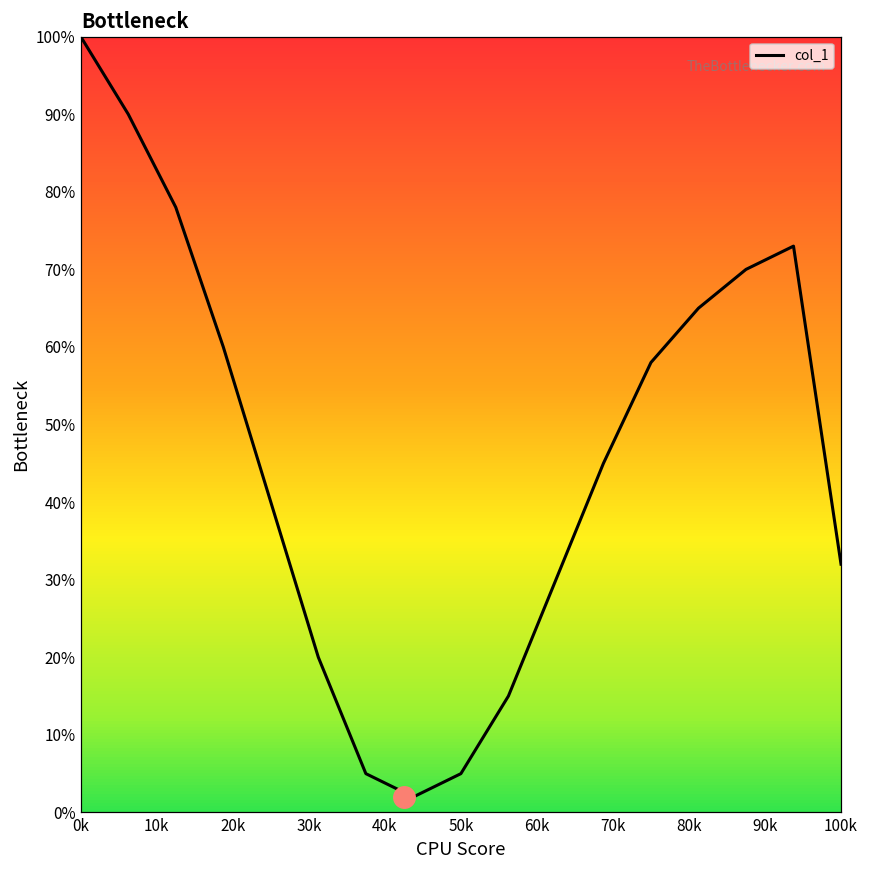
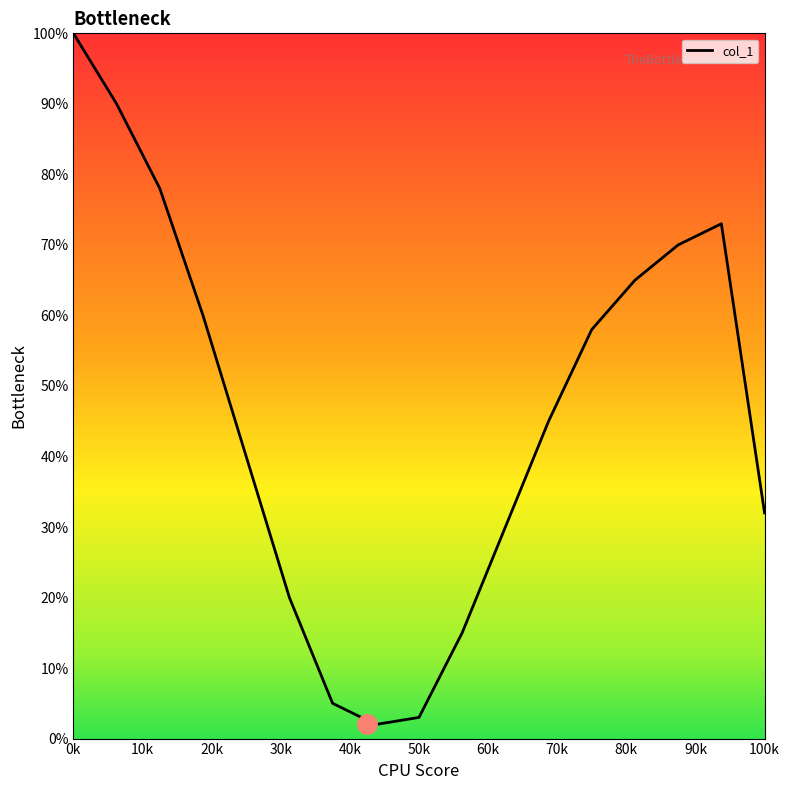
col_1, 50k: 5% -> 3%
